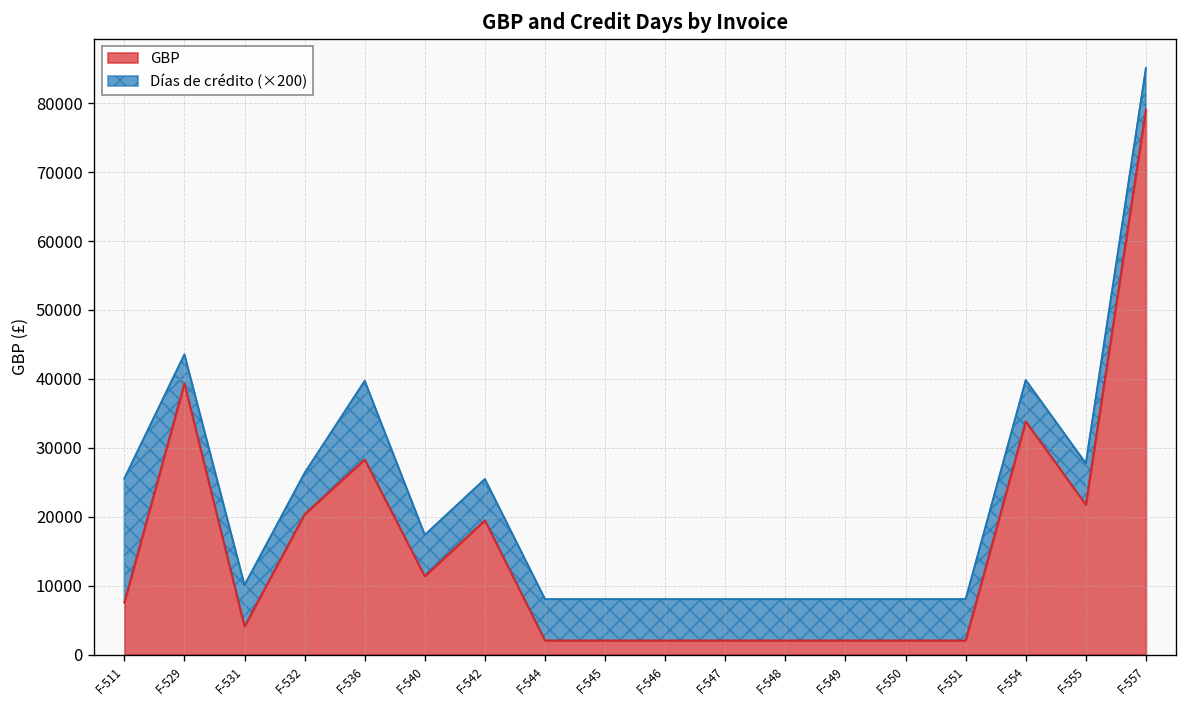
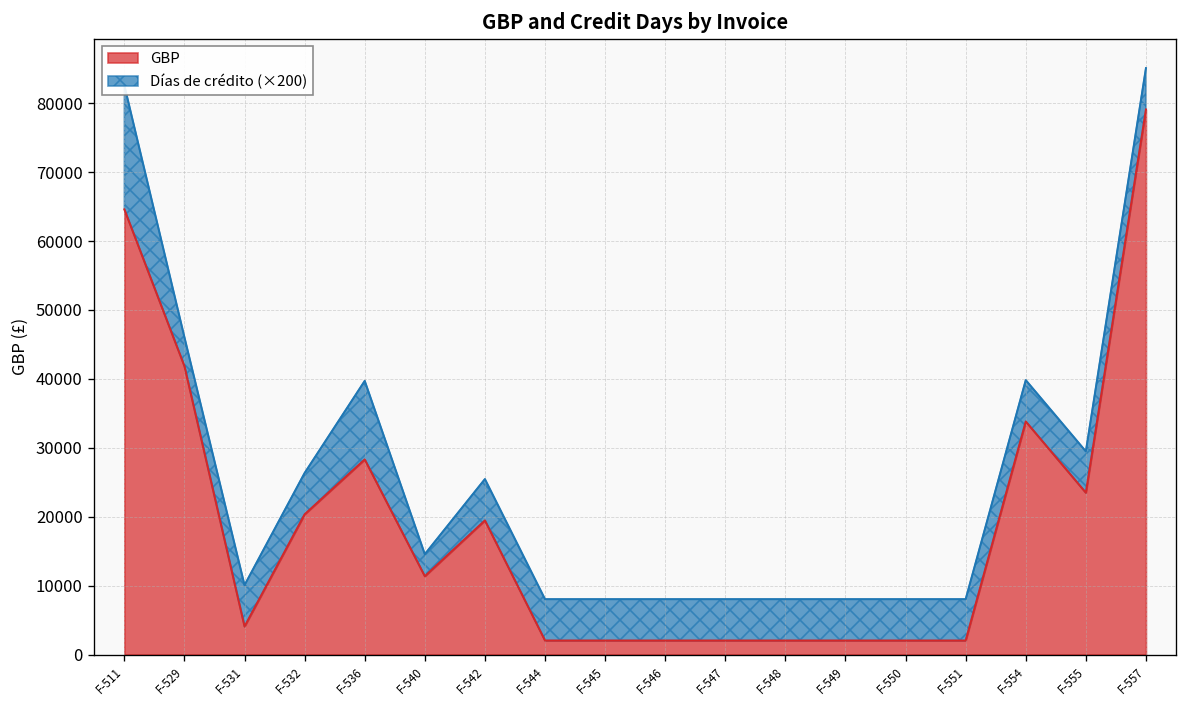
GBP, F-511: 8000 -> 65000
GBP, F-529: 39000 -> 42000
Días de crédito (×200), F-540: 6000 -> 3000
GBP, F-555: 22000 -> 23000
